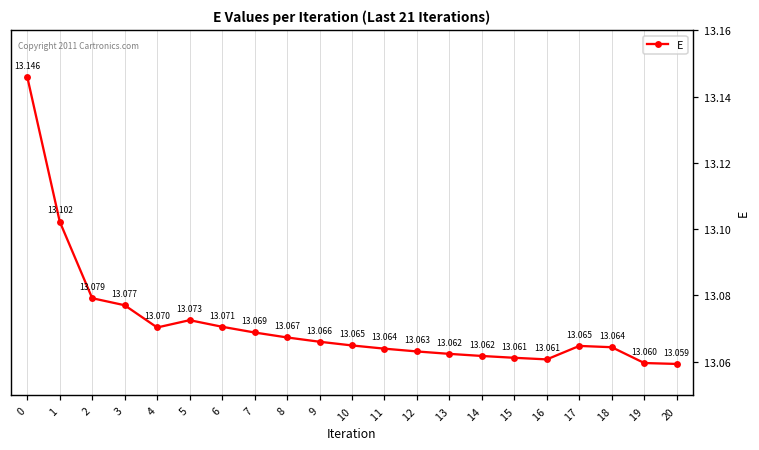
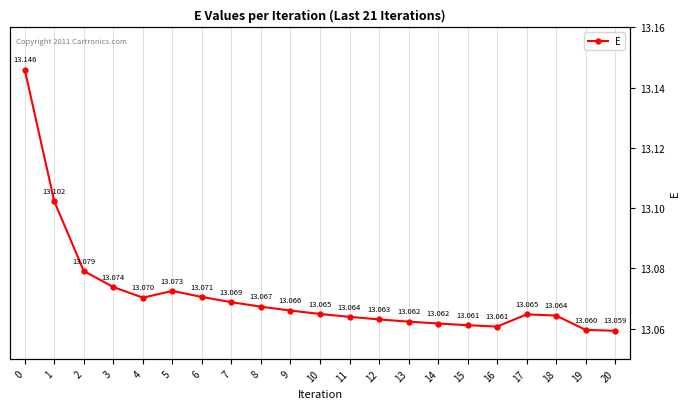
3: 13.077 -> 13.074
